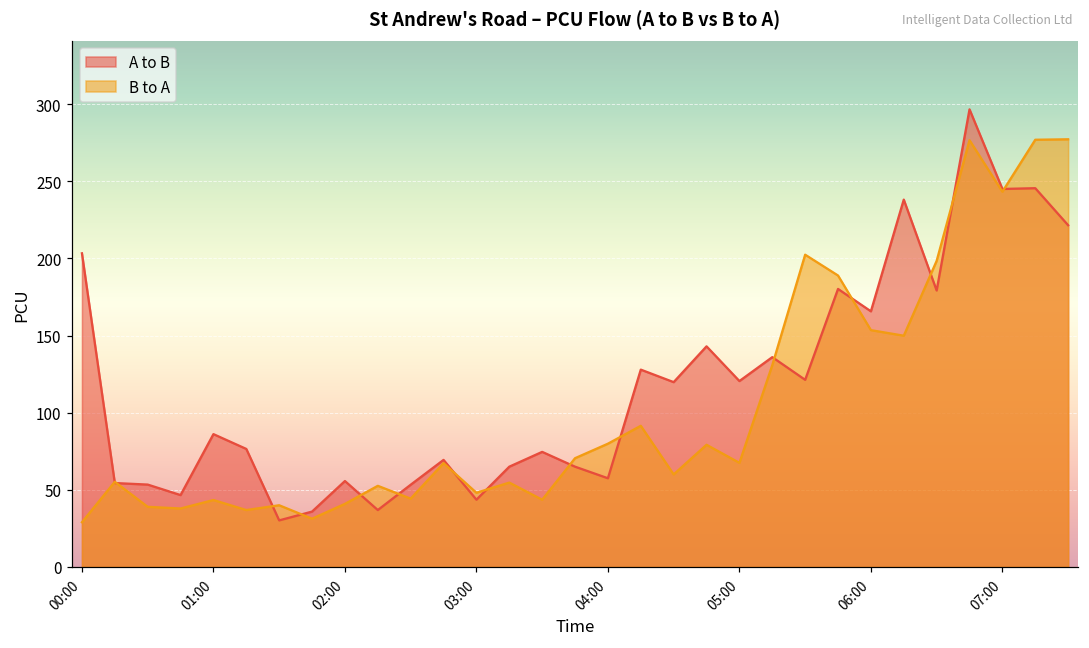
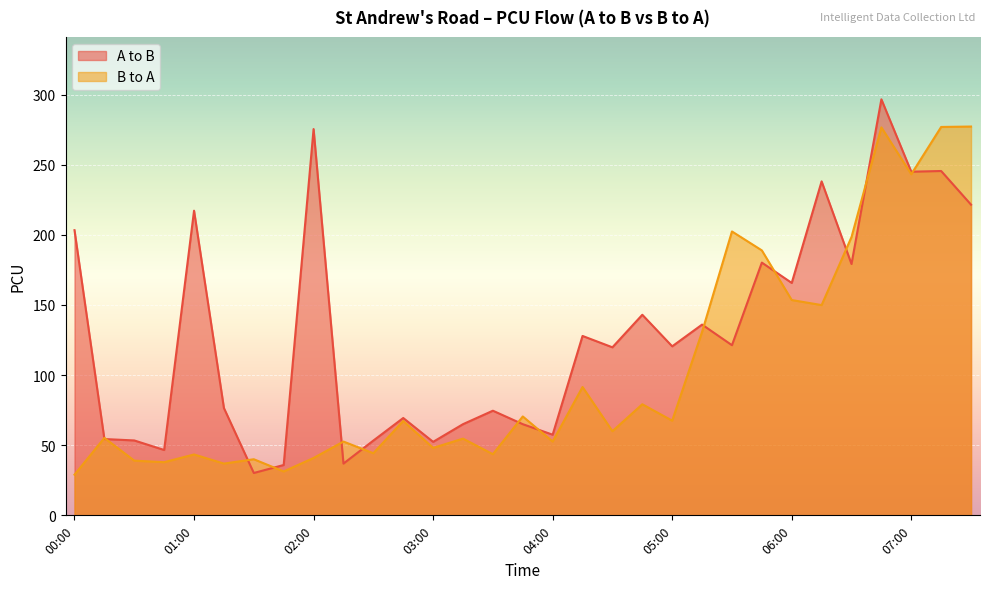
A to B, 01:00: 86 -> 217
A to B, 02:00: 56 -> 275
A to B, 03:00: 44 -> 52
B to A, 04:00: 80 -> 53
